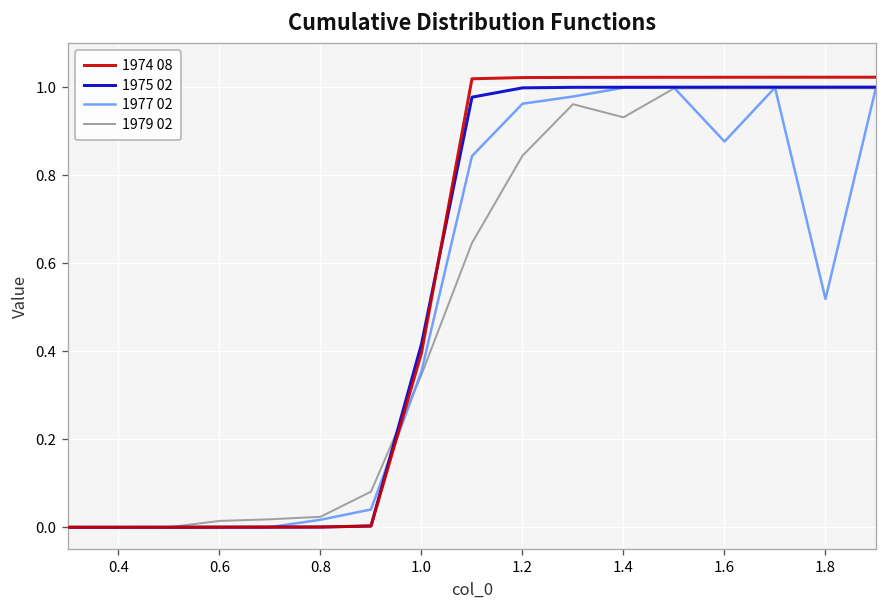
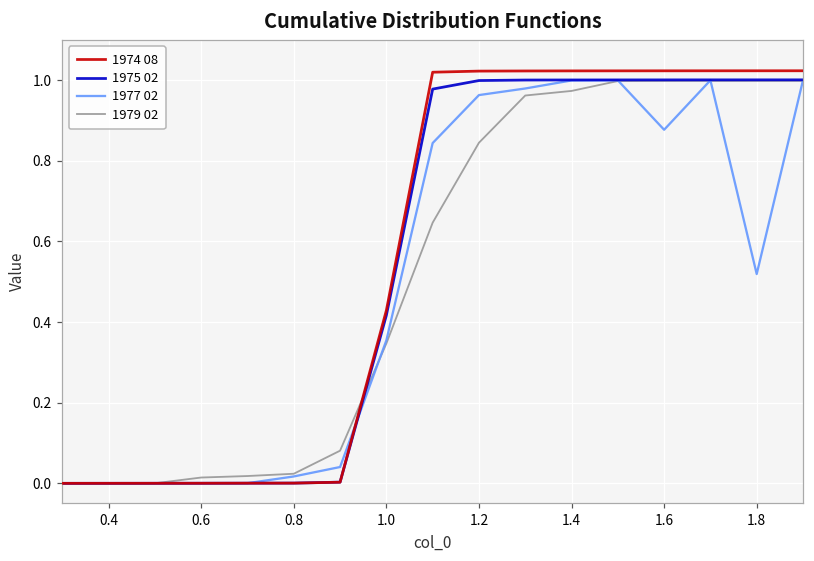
1974 08, 1.0: 0.40 -> 0.43
1979 02, 1.4: 0.93 -> 0.97
